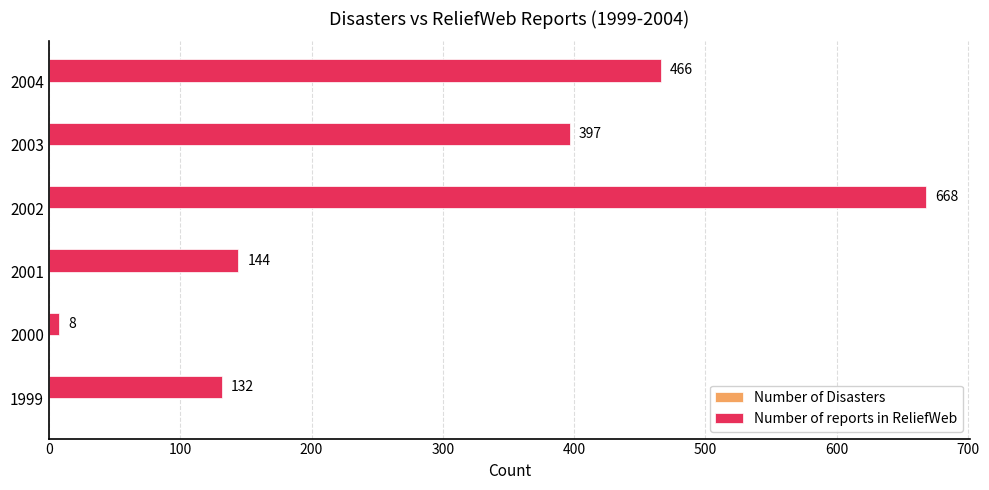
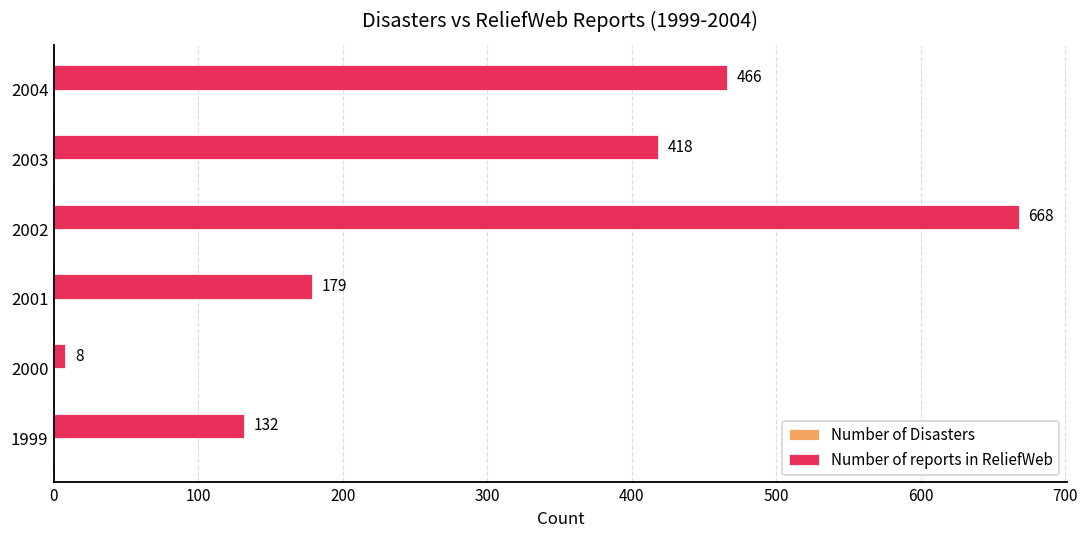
Number of reports in ReliefWeb, 2003: 397 -> 418
Number of reports in ReliefWeb, 2001: 144 -> 179
